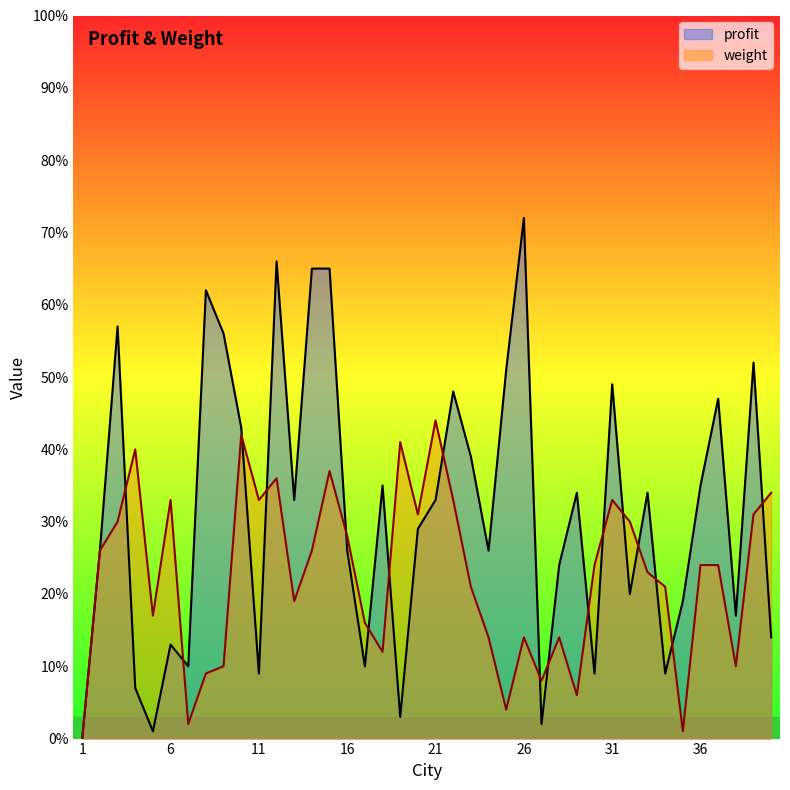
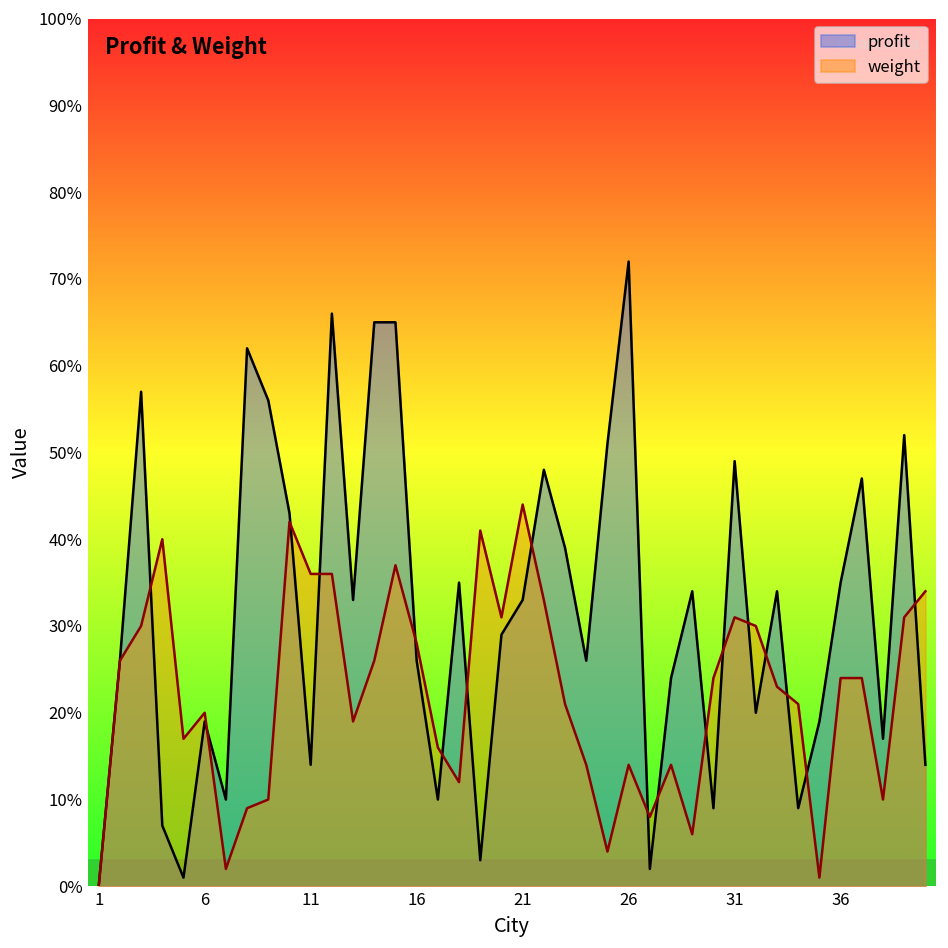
profit, 6: 13% -> 19%
weight, 6: 33% -> 20%
profit, 11: 9% -> 14%
weight, 11: 33% -> 36%
weight, 31: 33% -> 31%
